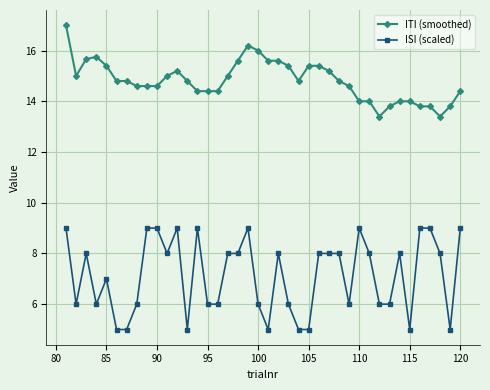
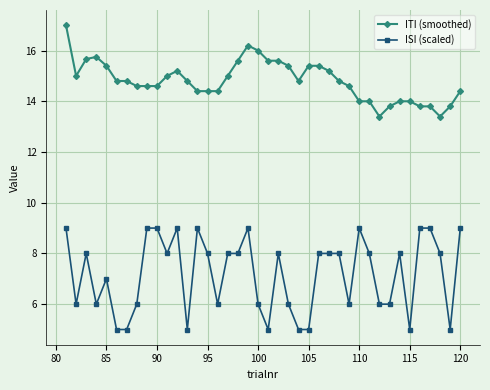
ISI (scaled), 95: 6.0 -> 8.0
